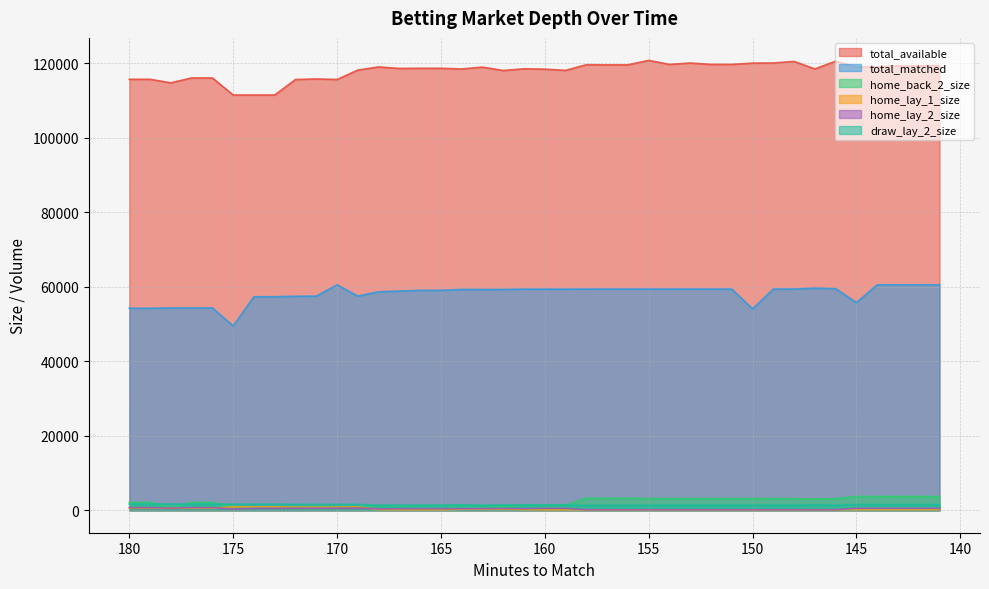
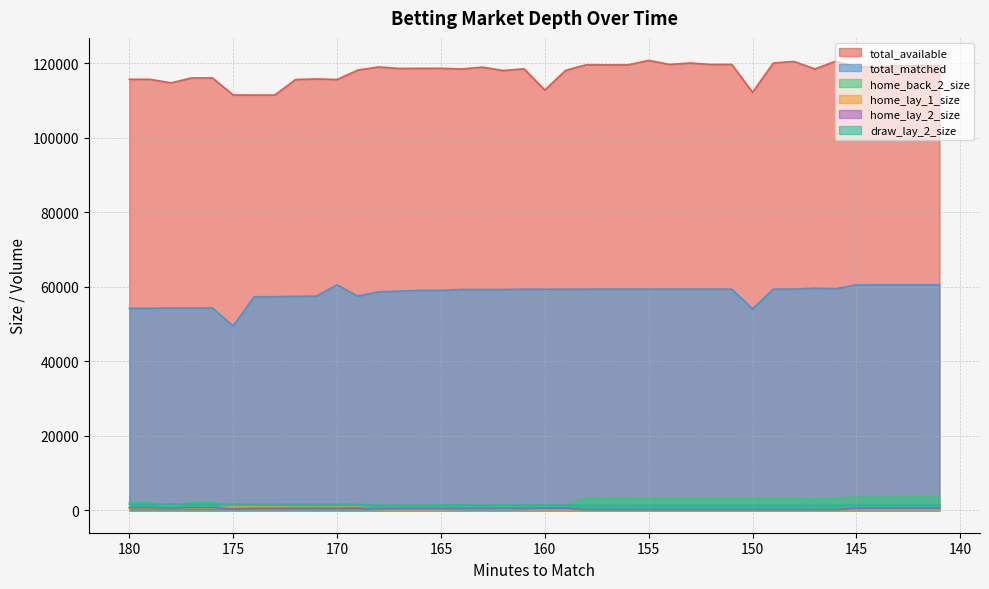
total_available, 160: 118000 -> 113000
total_available, 150: 120000 -> 112000
total_matched, 145: 56000 -> 61000
